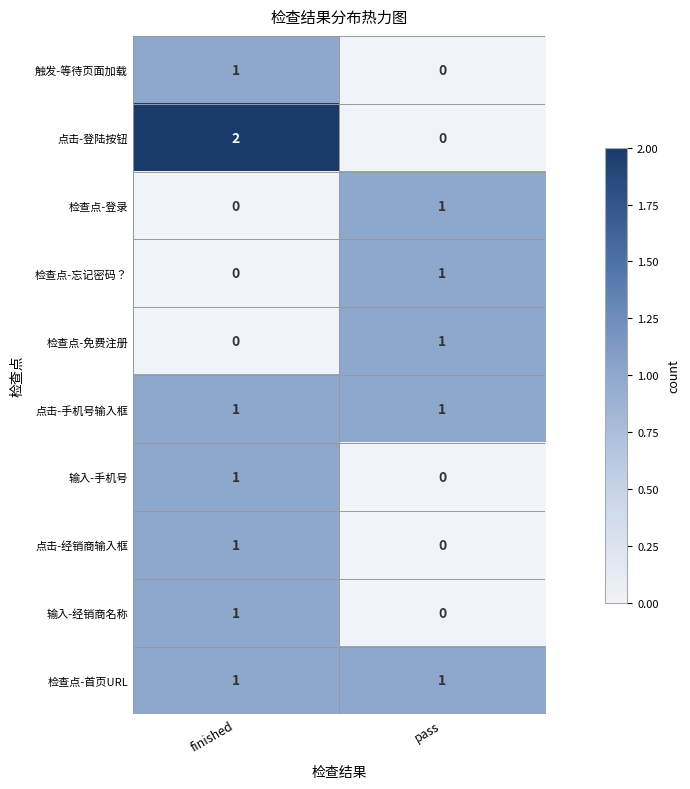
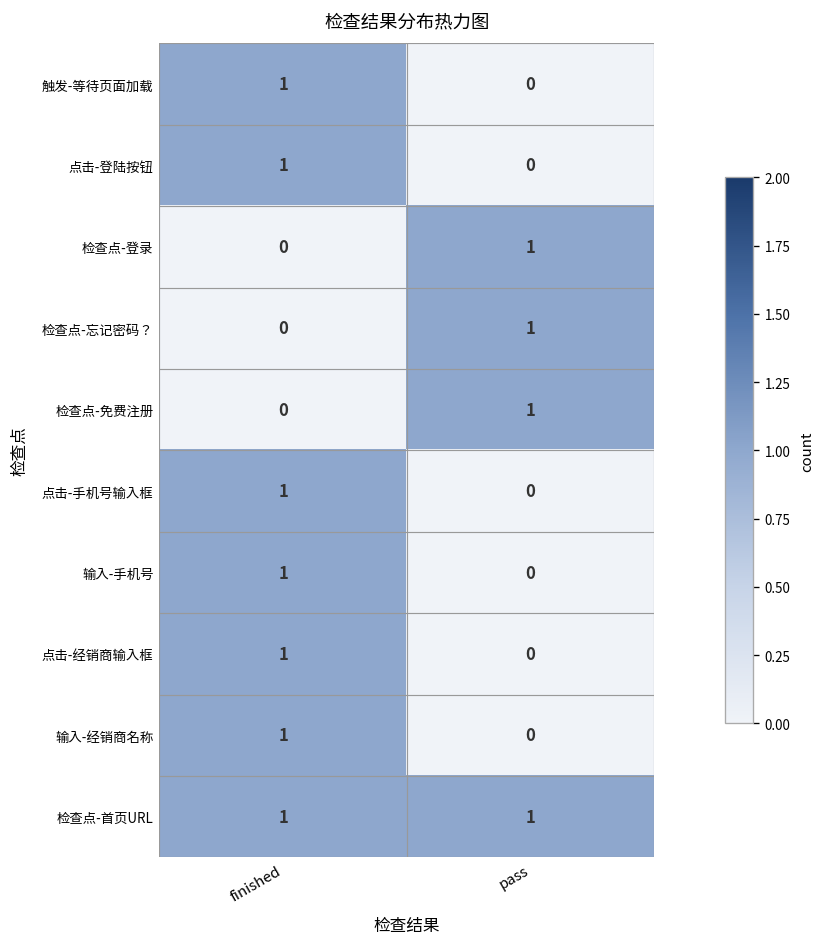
点击-登陆按钮, finished: 2 -> 1
点击-手机号输入框, pass: 1 -> 0
